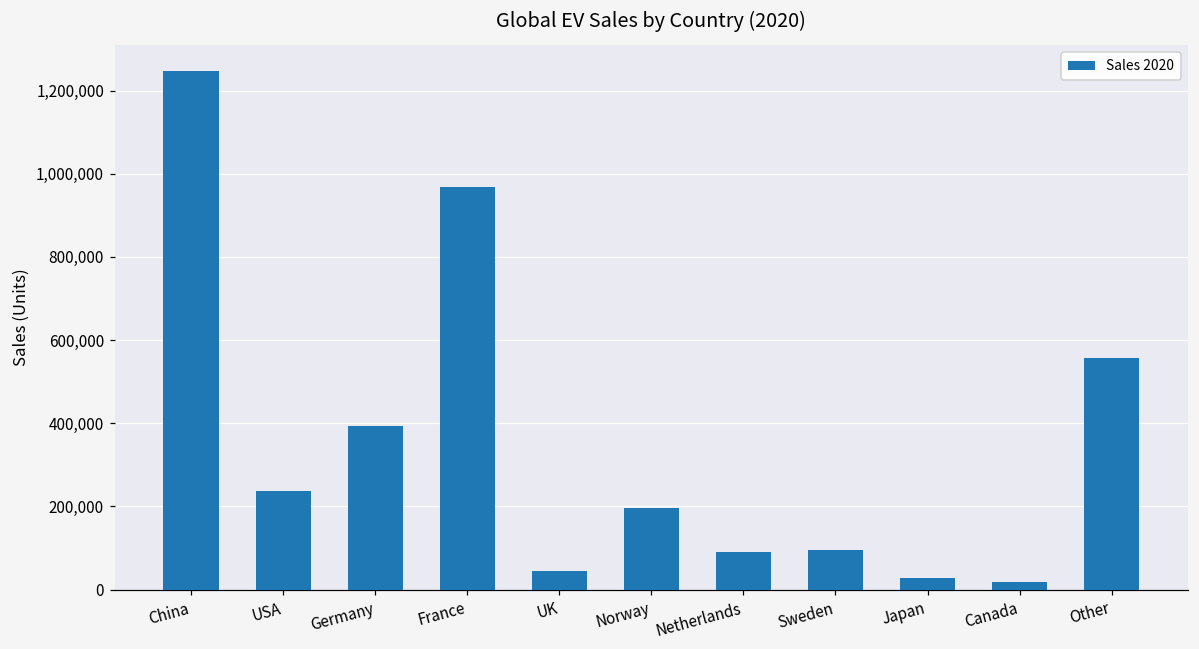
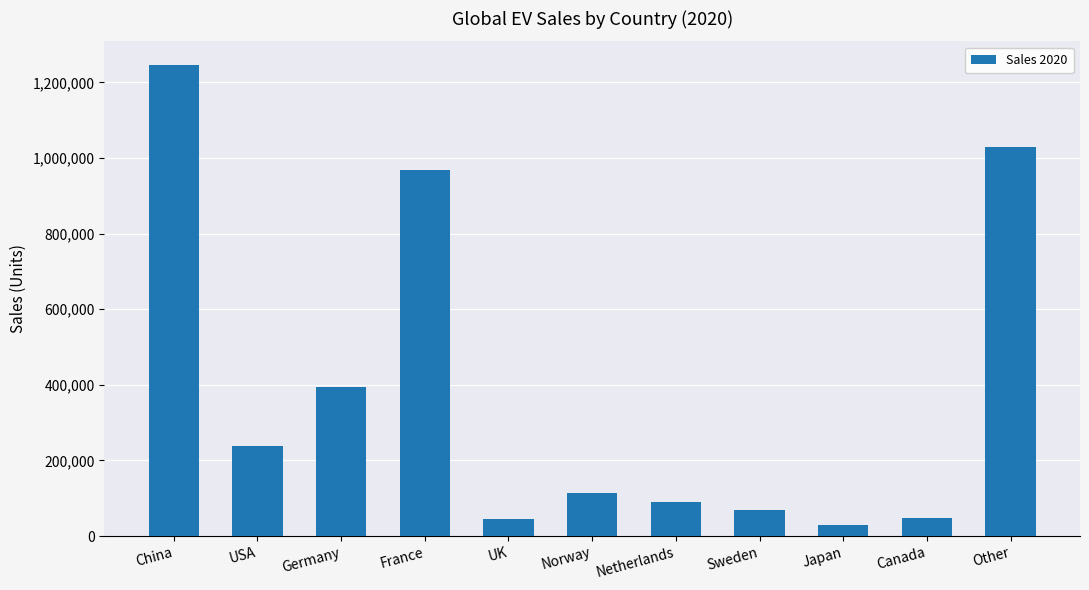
Norway: 200,000 -> 110,000
Sweden: 100,000 -> 70,000
Canada: 20,000 -> 50,000
Other: 560,000 -> 1,030,000
